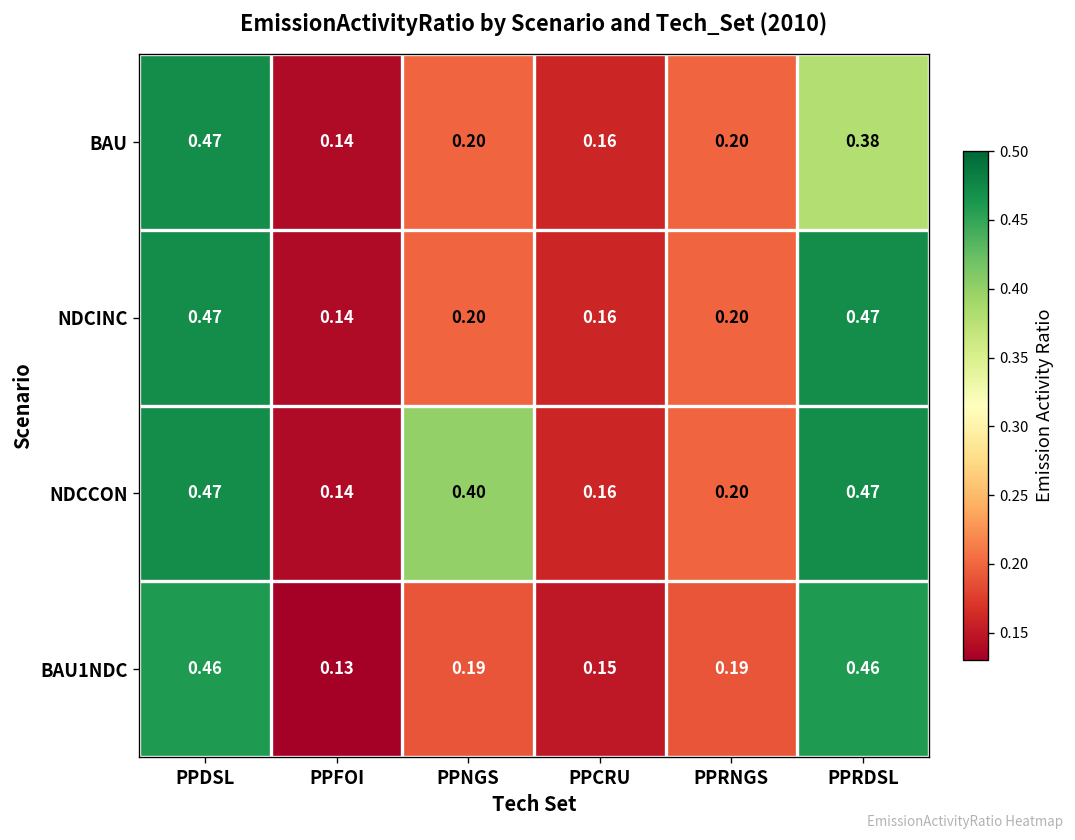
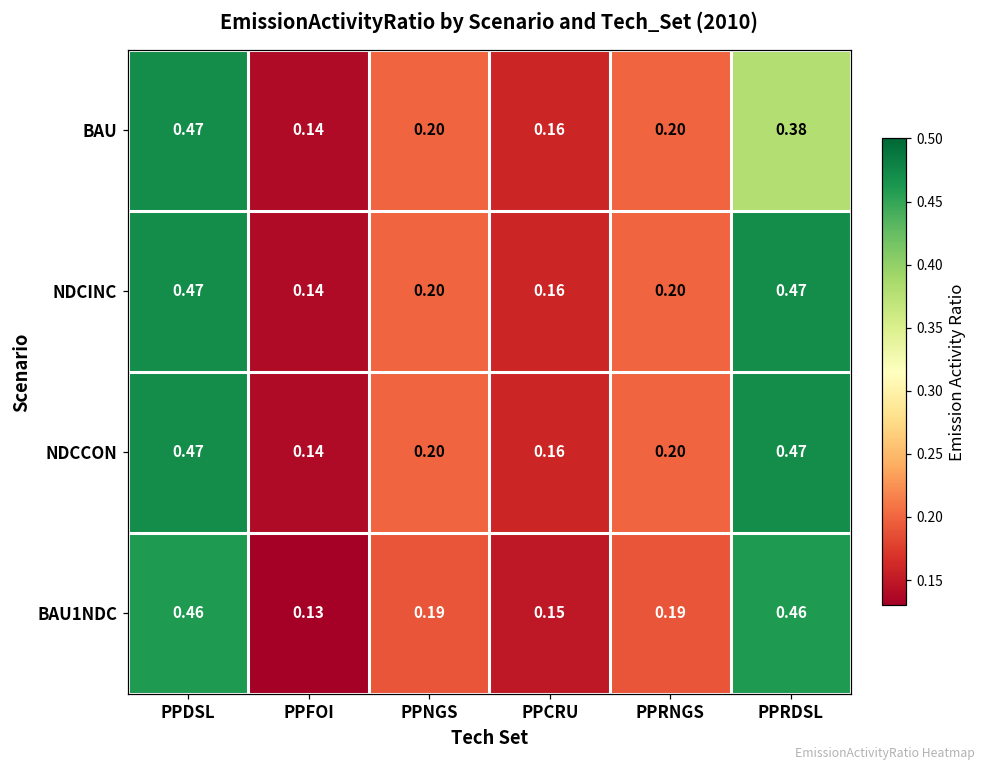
NDCCON, PPNGS: 0.40 -> 0.20
